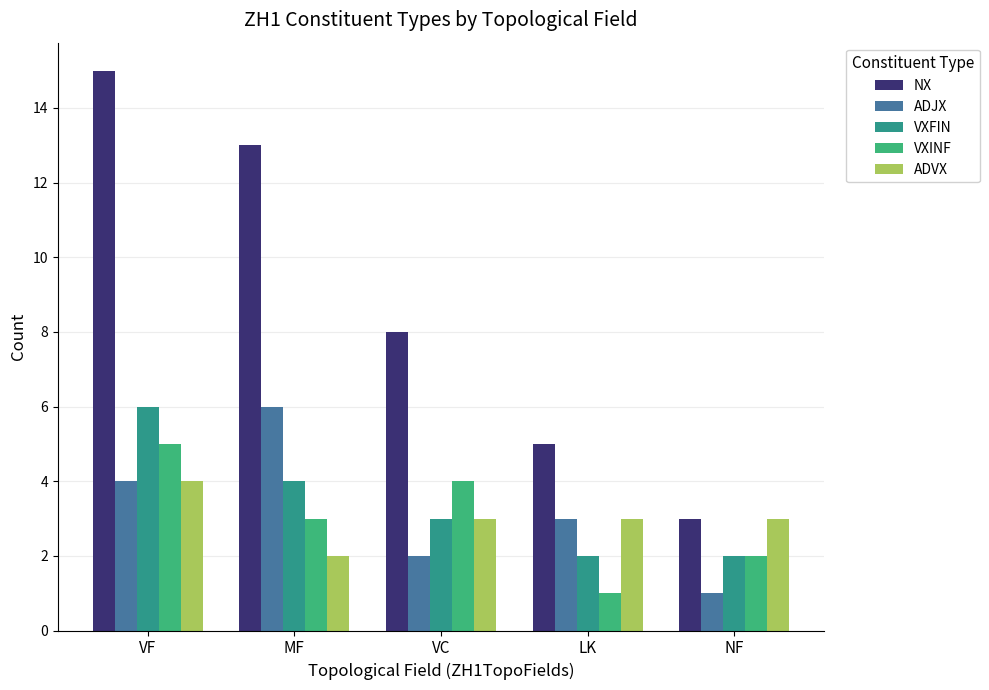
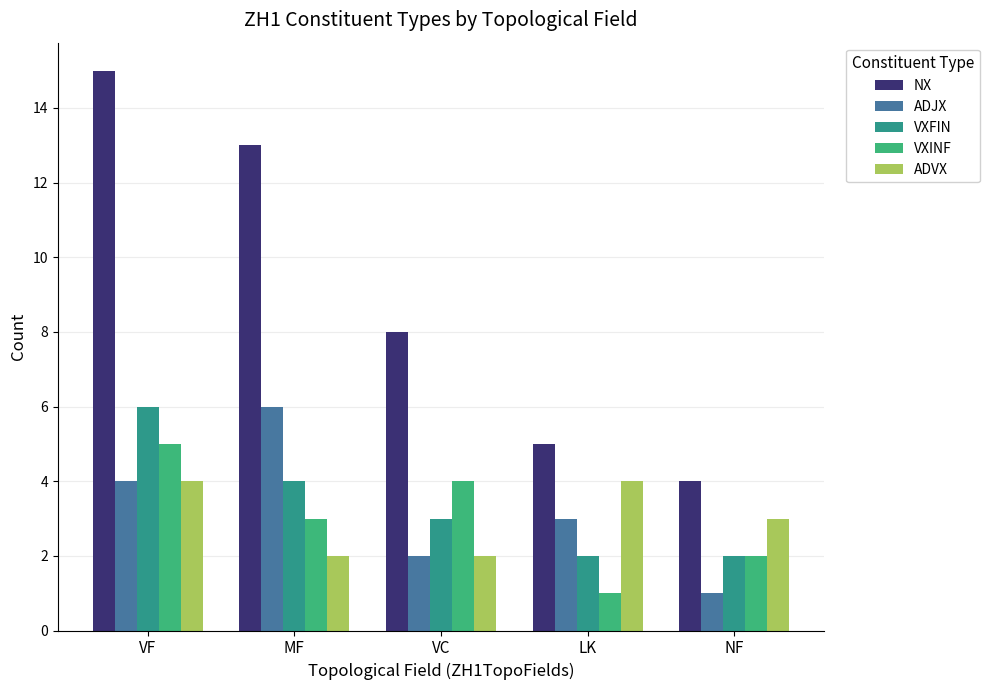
ADVX, VC: 3 -> 2
ADVX, LK: 3 -> 4
NX, NF: 3 -> 4
